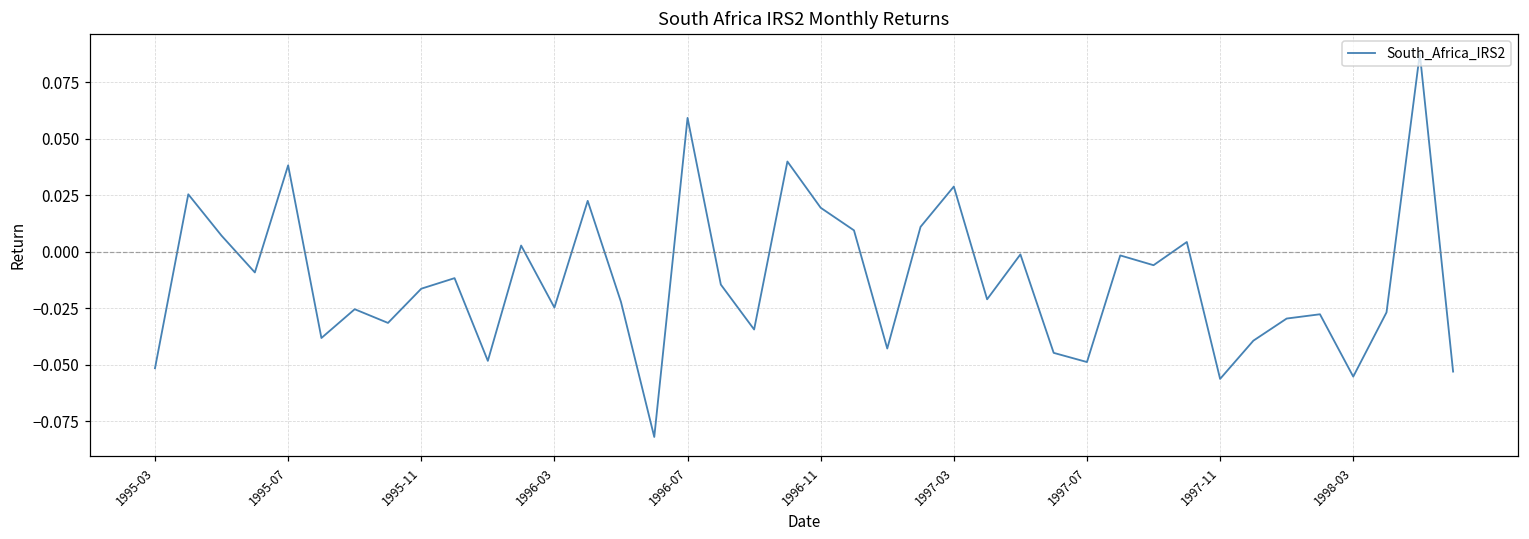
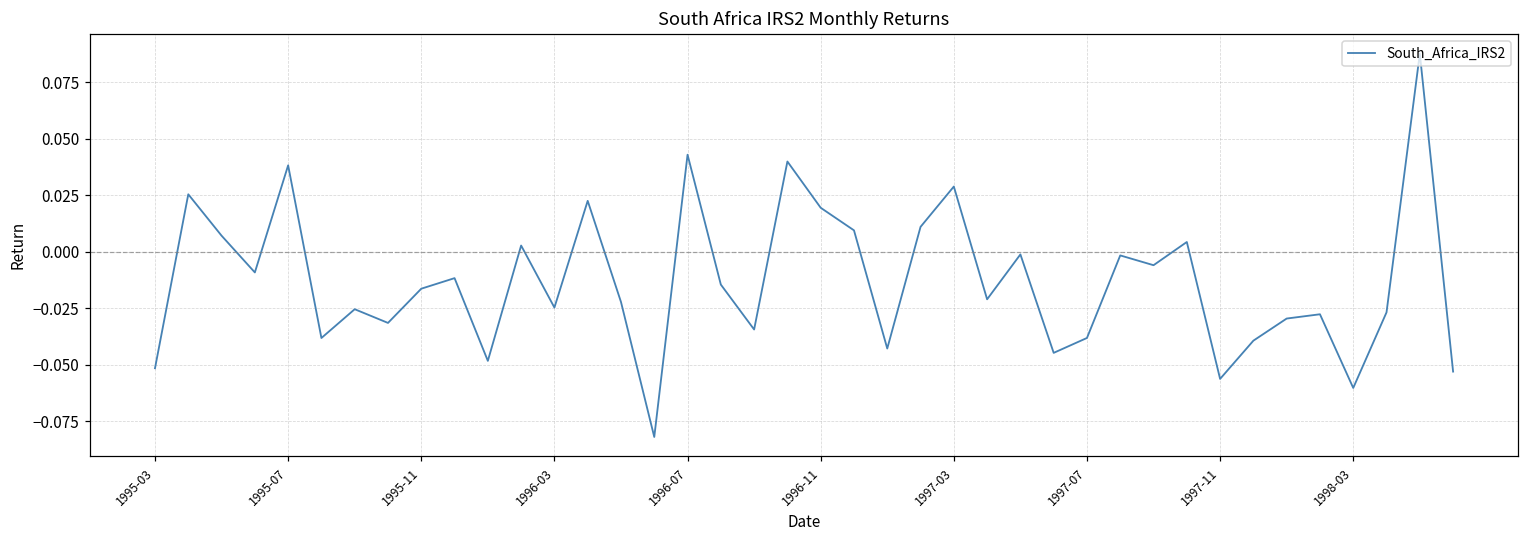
1996-07: 0.059 -> 0.043
1997-07: -0.049 -> -0.038
1998-03: -0.055 -> -0.060
